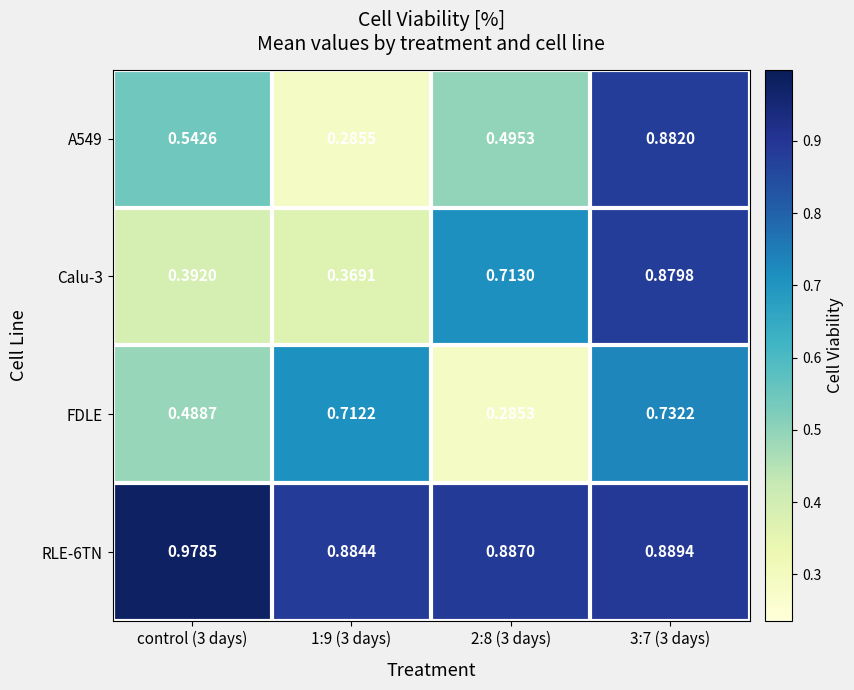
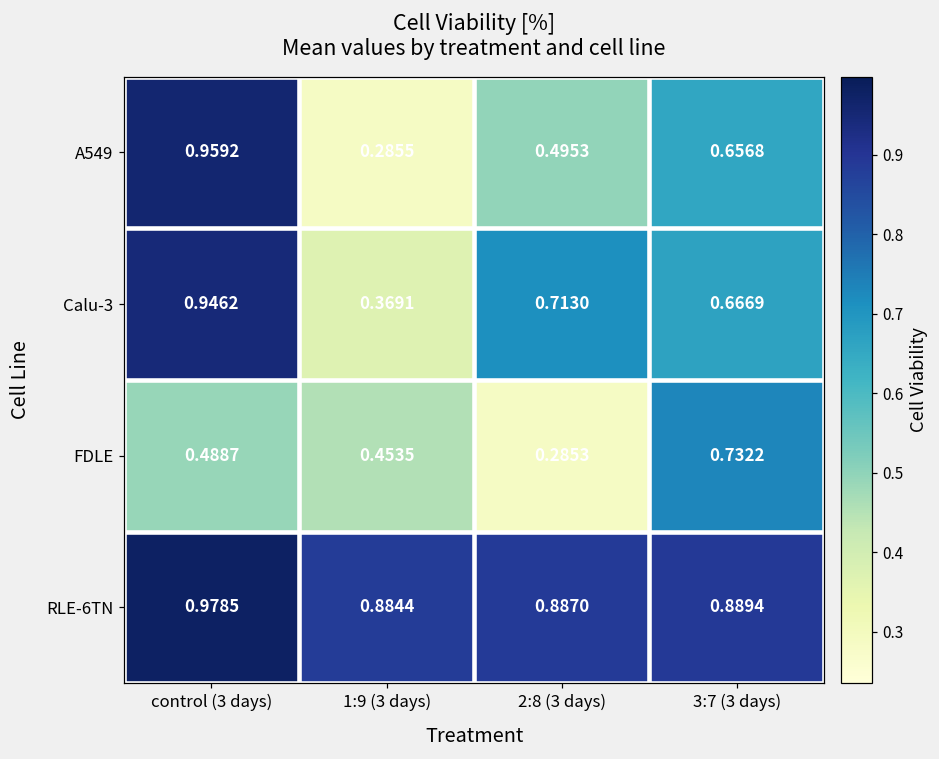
A549, control (3 days): 0.5426 -> 0.9592
A549, 3:7 (3 days): 0.8820 -> 0.6568
Calu-3, control (3 days): 0.3920 -> 0.9462
Calu-3, 3:7 (3 days): 0.8798 -> 0.6669
FDLE, 1:9 (3 days): 0.7122 -> 0.4535
